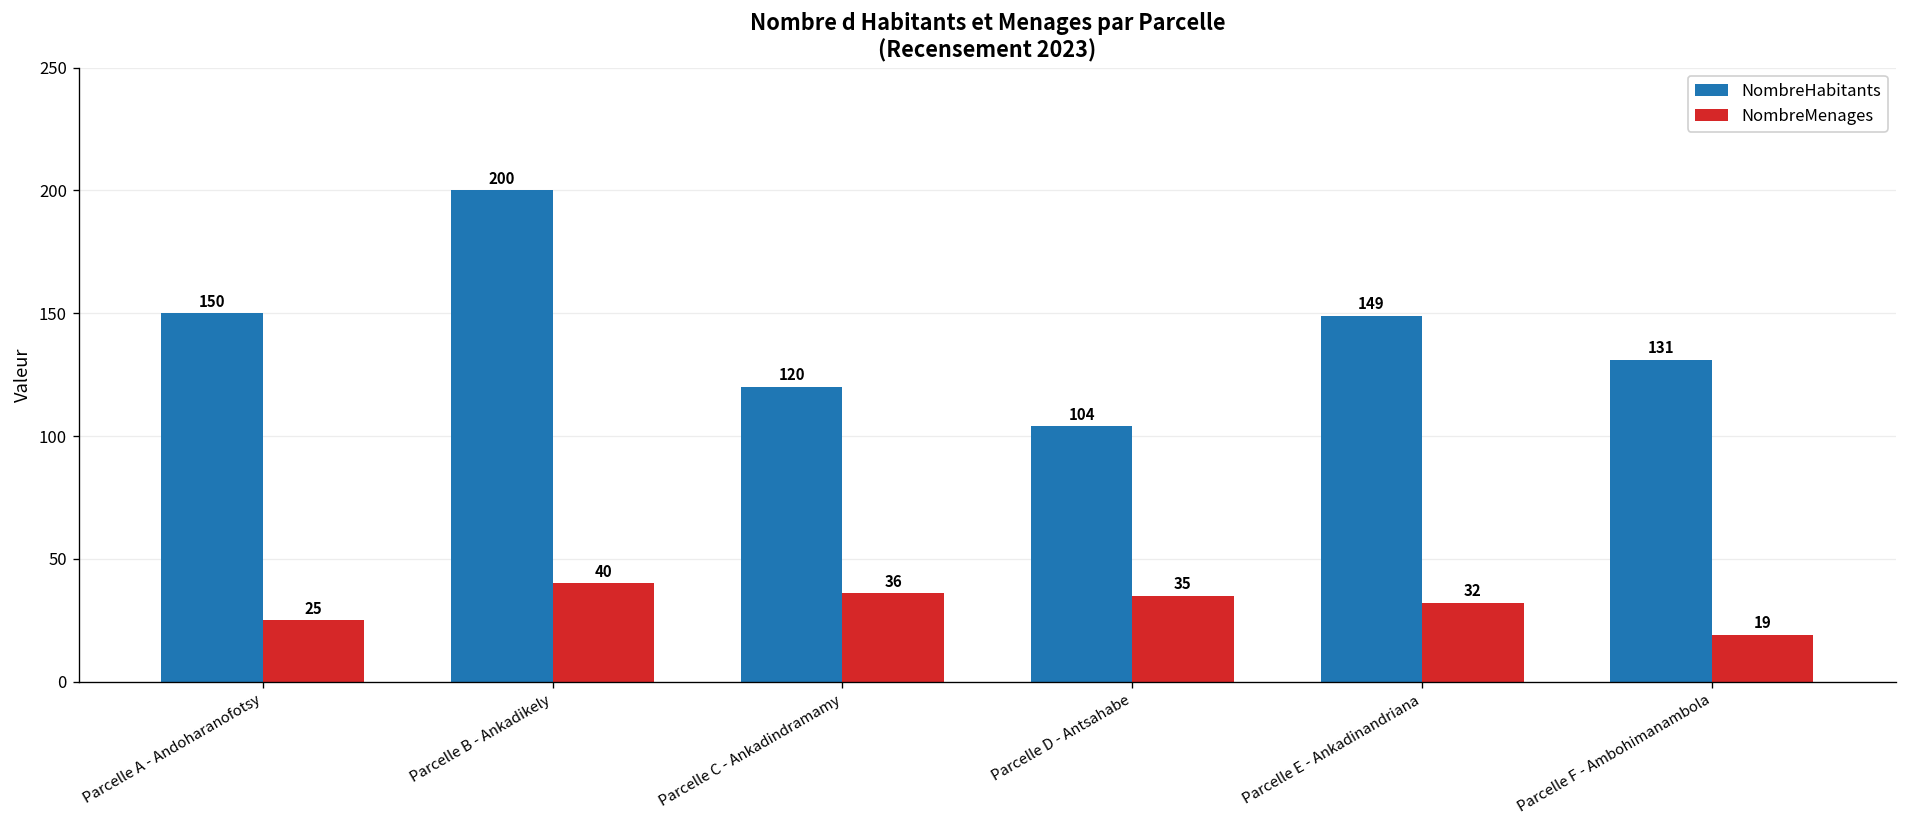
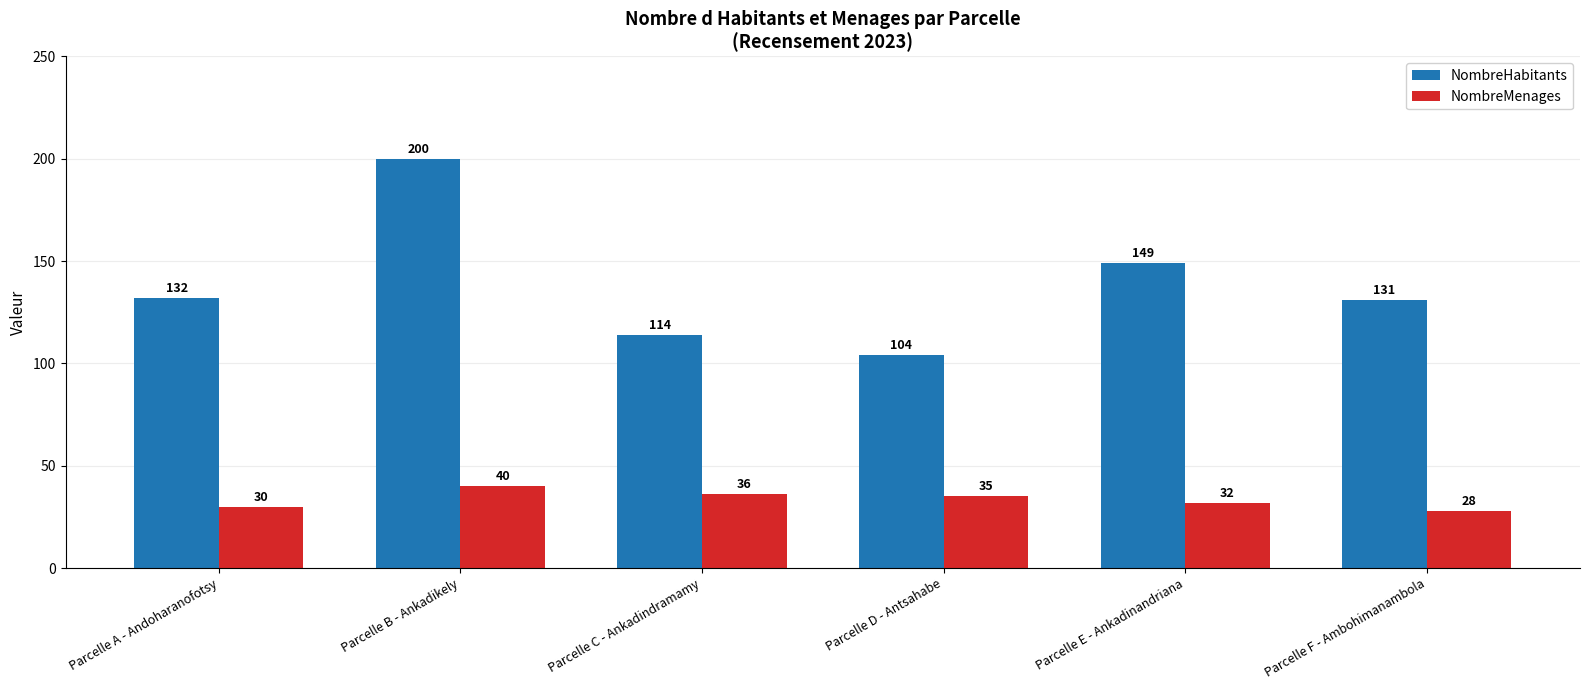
NombreHabitants, Parcelle A - Andoharanofotsy: 150 -> 132
NombreMenages, Parcelle A - Andoharanofotsy: 25 -> 30
NombreHabitants, Parcelle C - Ankadindramamy: 120 -> 114
NombreMenages, Parcelle F - Ambohimanambola: 19 -> 28
